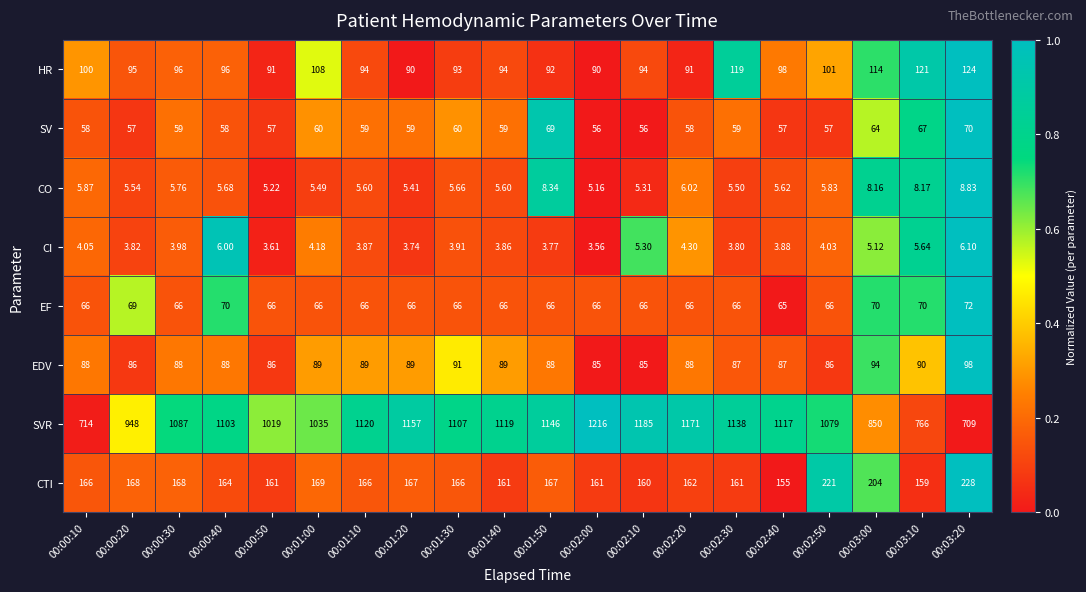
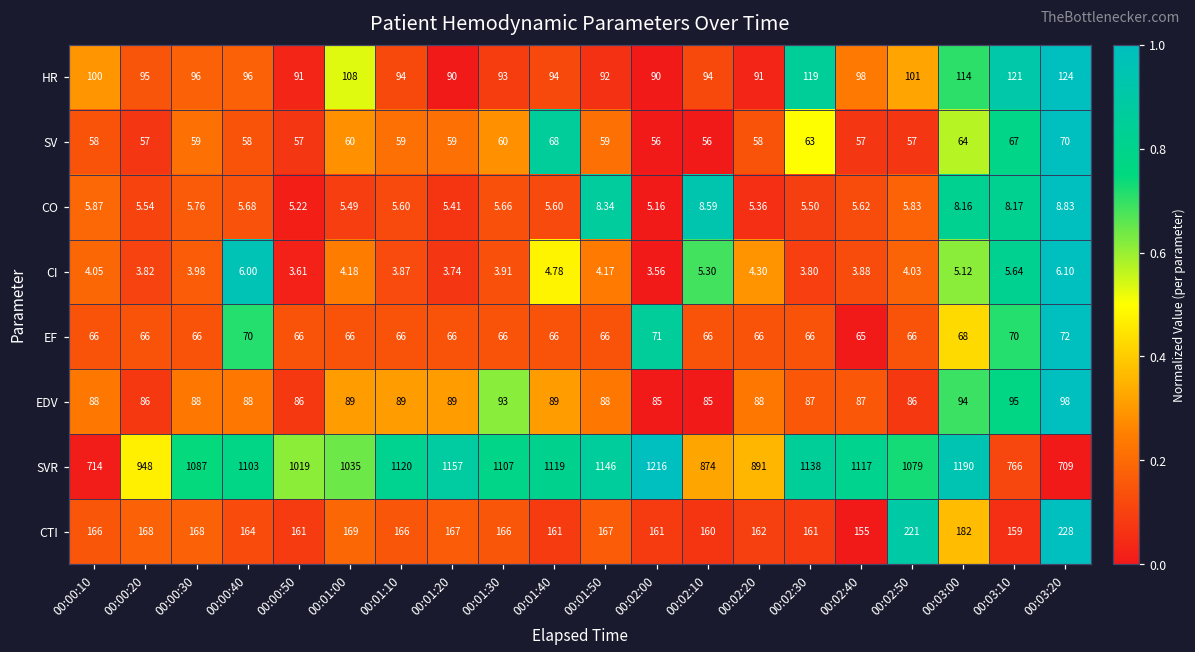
SV, 00:01:40: 59 -> 68
SV, 00:01:50: 69 -> 59
SV, 00:02:30: 59 -> 63
CO, 00:02:10: 5.31 -> 8.59
CO, 00:02:20: 6.02 -> 5.36
CI, 00:01:40: 3.86 -> 4.78
CI, 00:01:50: 3.77 -> 4.17
EF, 00:00:20: 69 -> 66
EF, 00:02:00: 66 -> 71
EF, 00:03:00: 70 -> 68
EDV, 00:01:30: 91 -> 93
EDV, 00:03:10: 90 -> 95
SVR, 00:02:10: 1185 -> 874
SVR, 00:02:20: 1171 -> 891
SVR, 00:03:00: 850 -> 1190
CTI, 00:03:00: 204 -> 182
